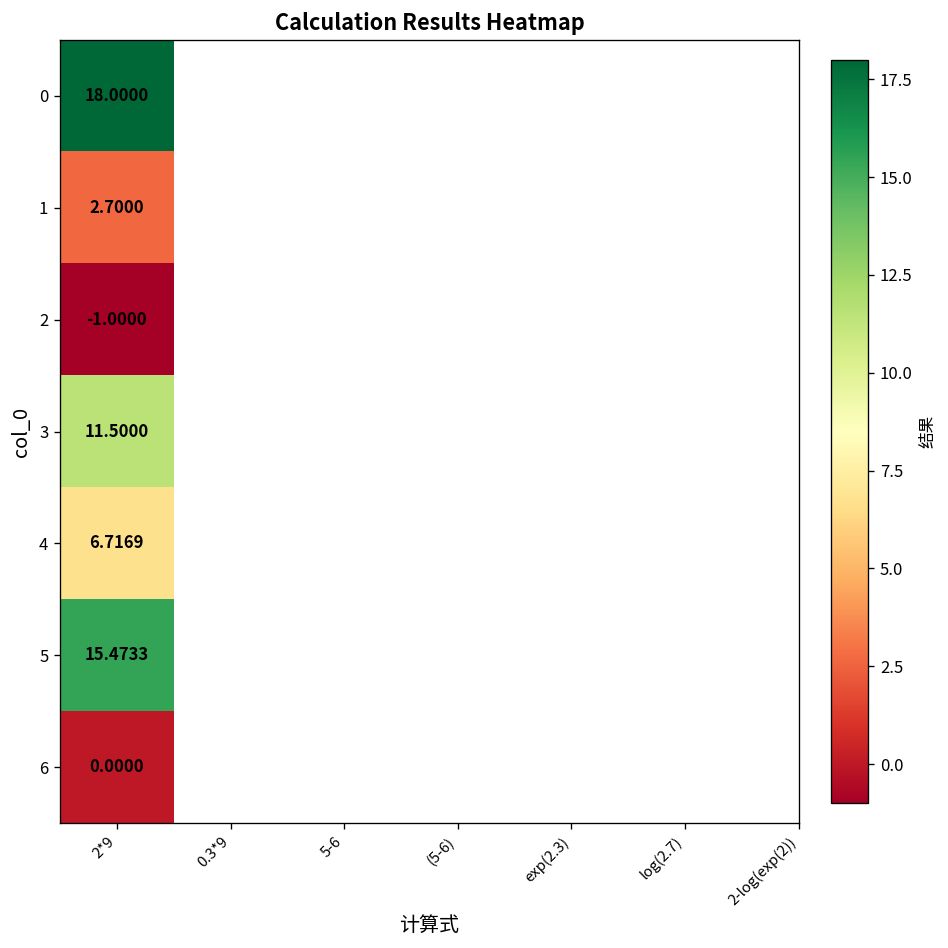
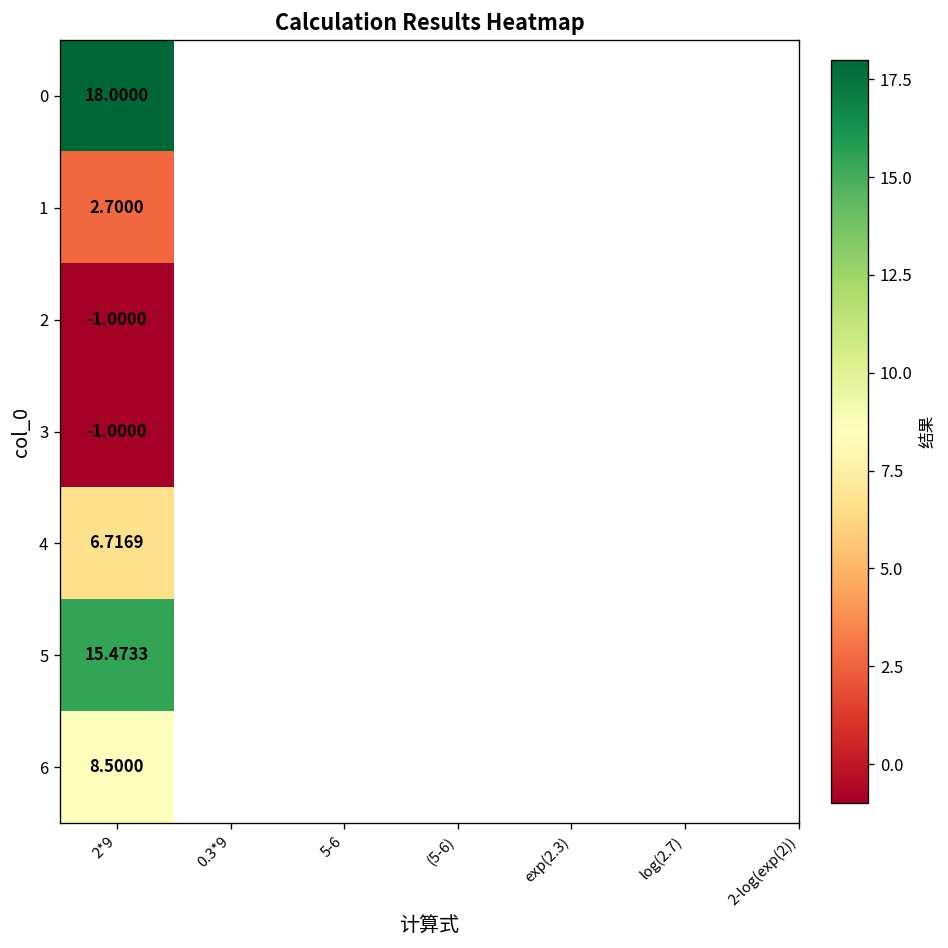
3, 2*9: 11.5000 -> -1.0000
6, 2*9: 0.0000 -> 8.5000
